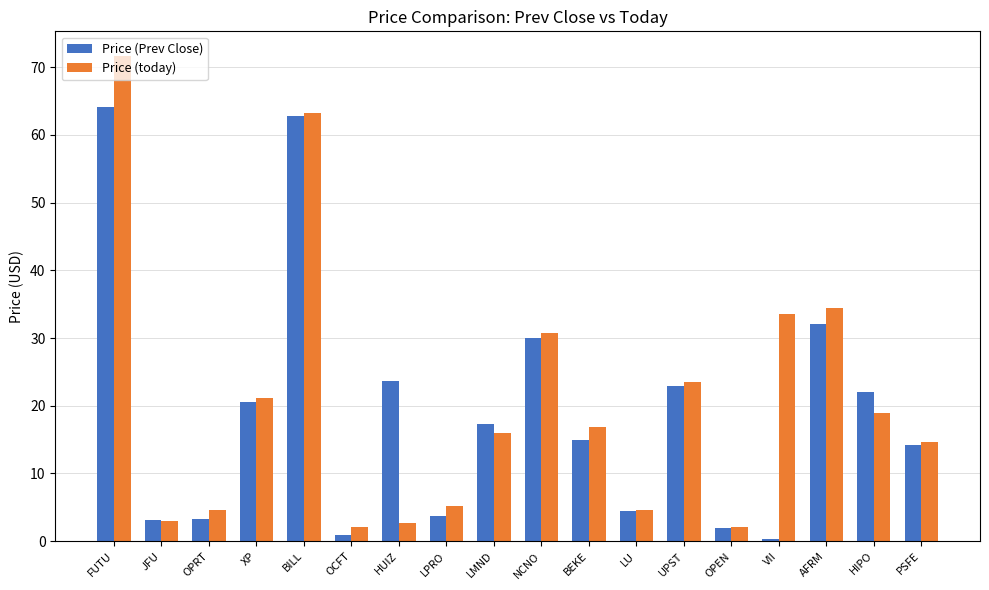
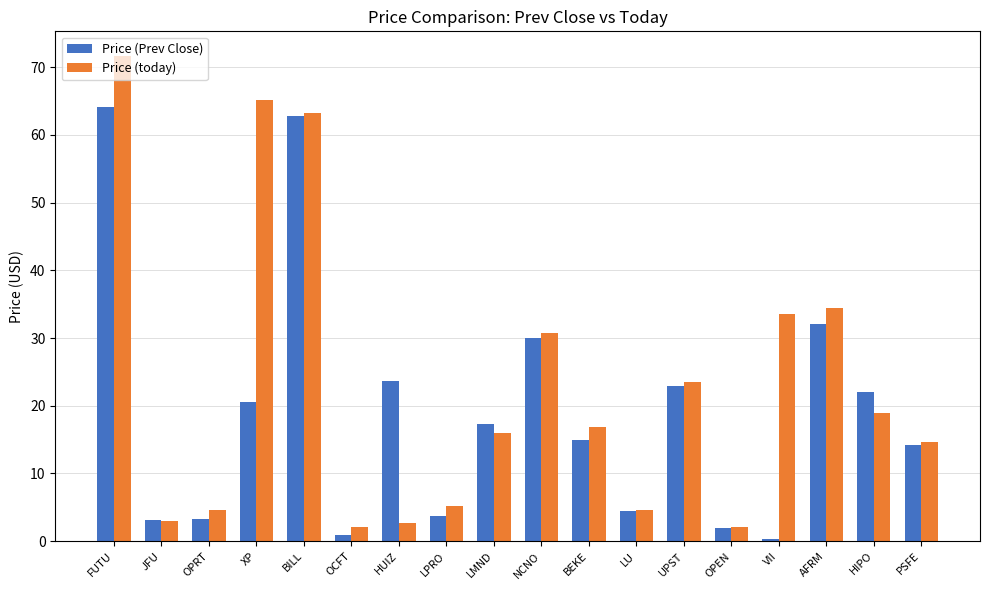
Price (today), XP: 21 -> 65
